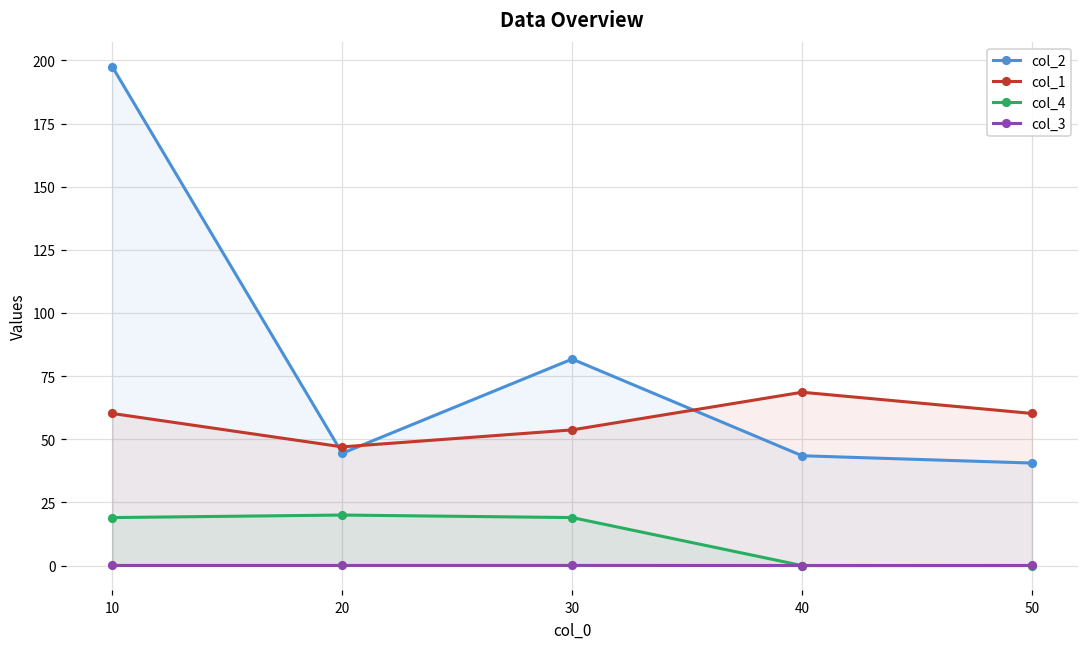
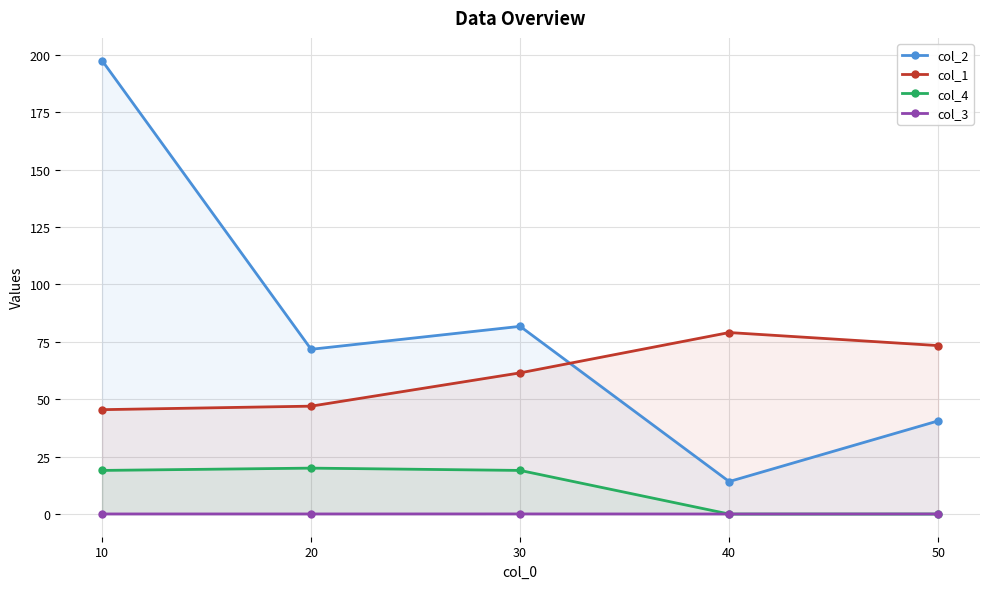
col_1, 10: 60 -> 45
col_2, 20: 44 -> 72
col_1, 30: 54 -> 61
col_2, 40: 43 -> 14
col_1, 40: 69 -> 79
col_1, 50: 60 -> 73
